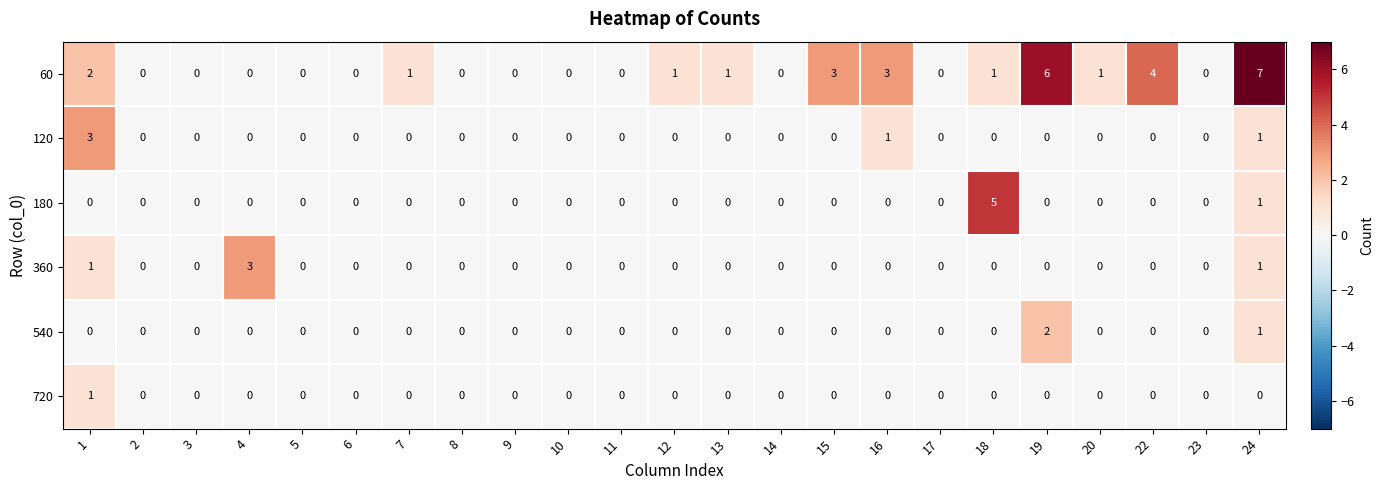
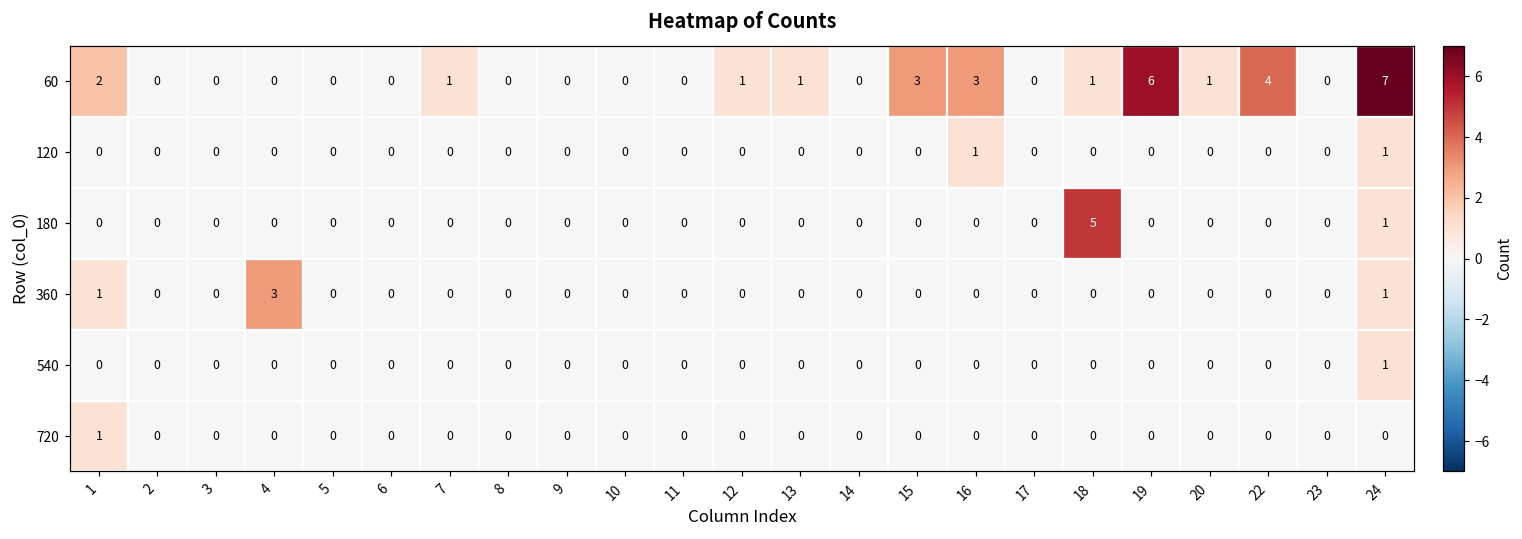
120, 1: 3 -> 0
540, 19: 2 -> 0
